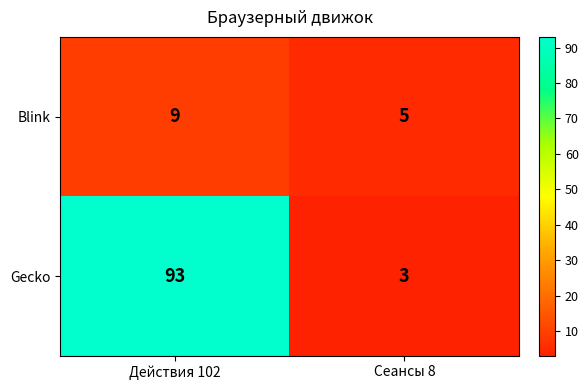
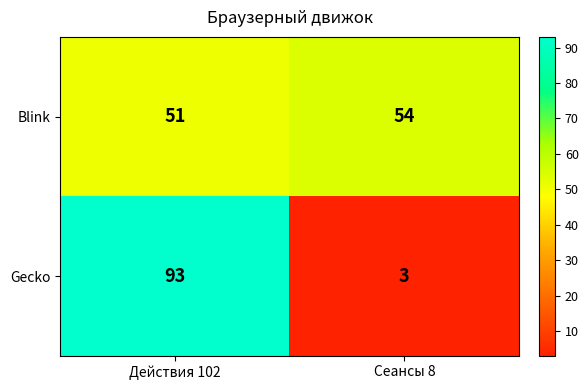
Blink, Действия 102: 9 -> 51
Blink, Сеансы 8: 5 -> 54
